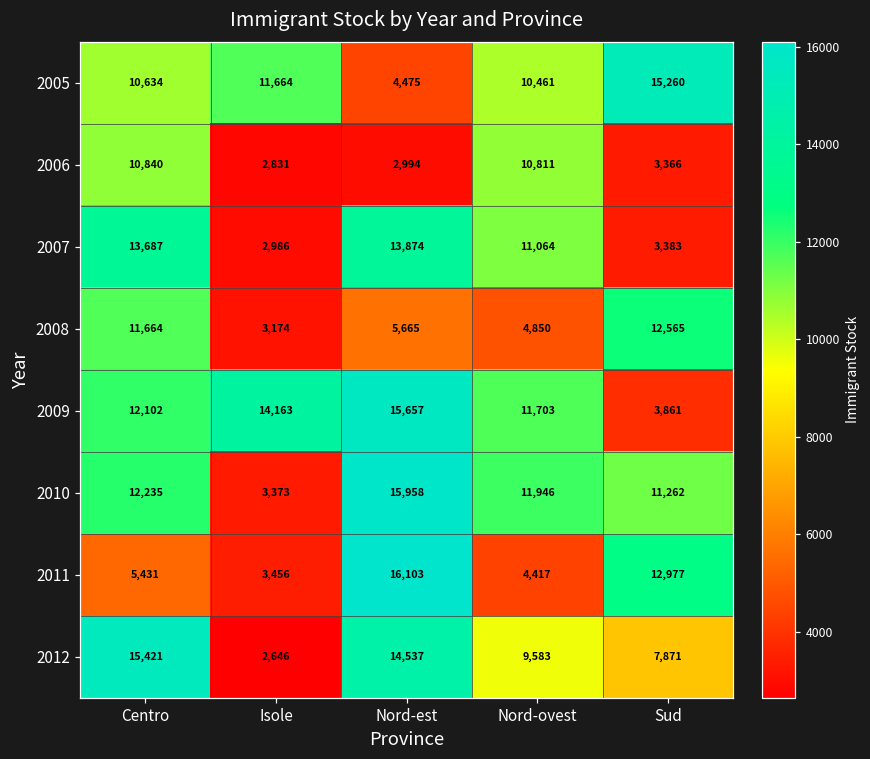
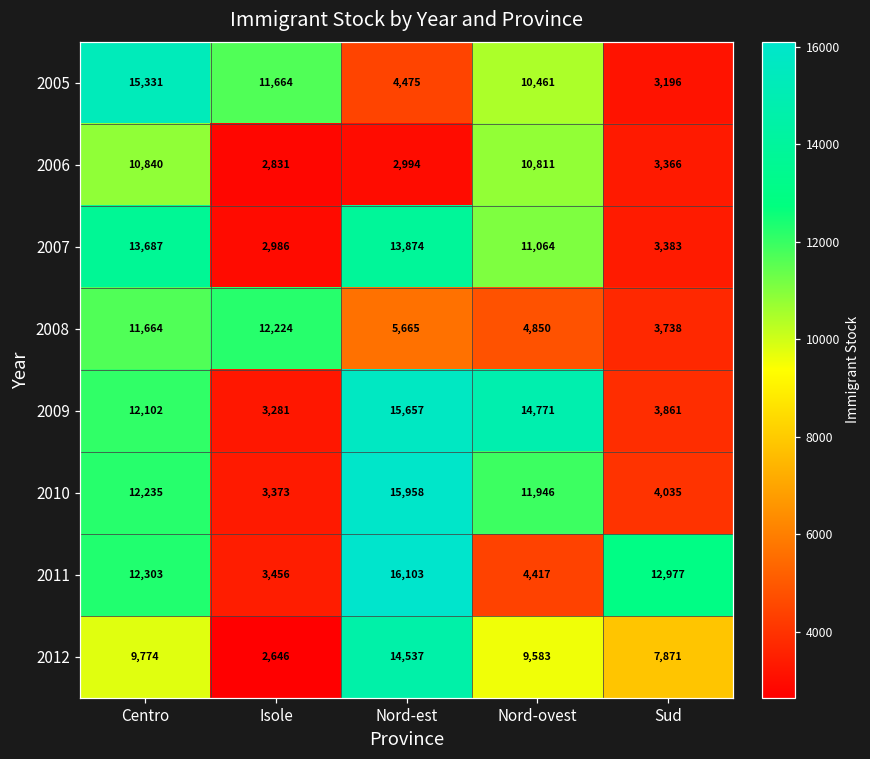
2005, Centro: 10,634 -> 15,331
2005, Sud: 15,260 -> 3,196
2008, Isole: 3,174 -> 12,224
2008, Sud: 12,565 -> 3,738
2009, Isole: 14,163 -> 3,281
2009, Nord-ovest: 11,703 -> 14,771
2010, Sud: 11,262 -> 4,035
2011, Centro: 5,431 -> 12,303
2012, Centro: 15,421 -> 9,774
